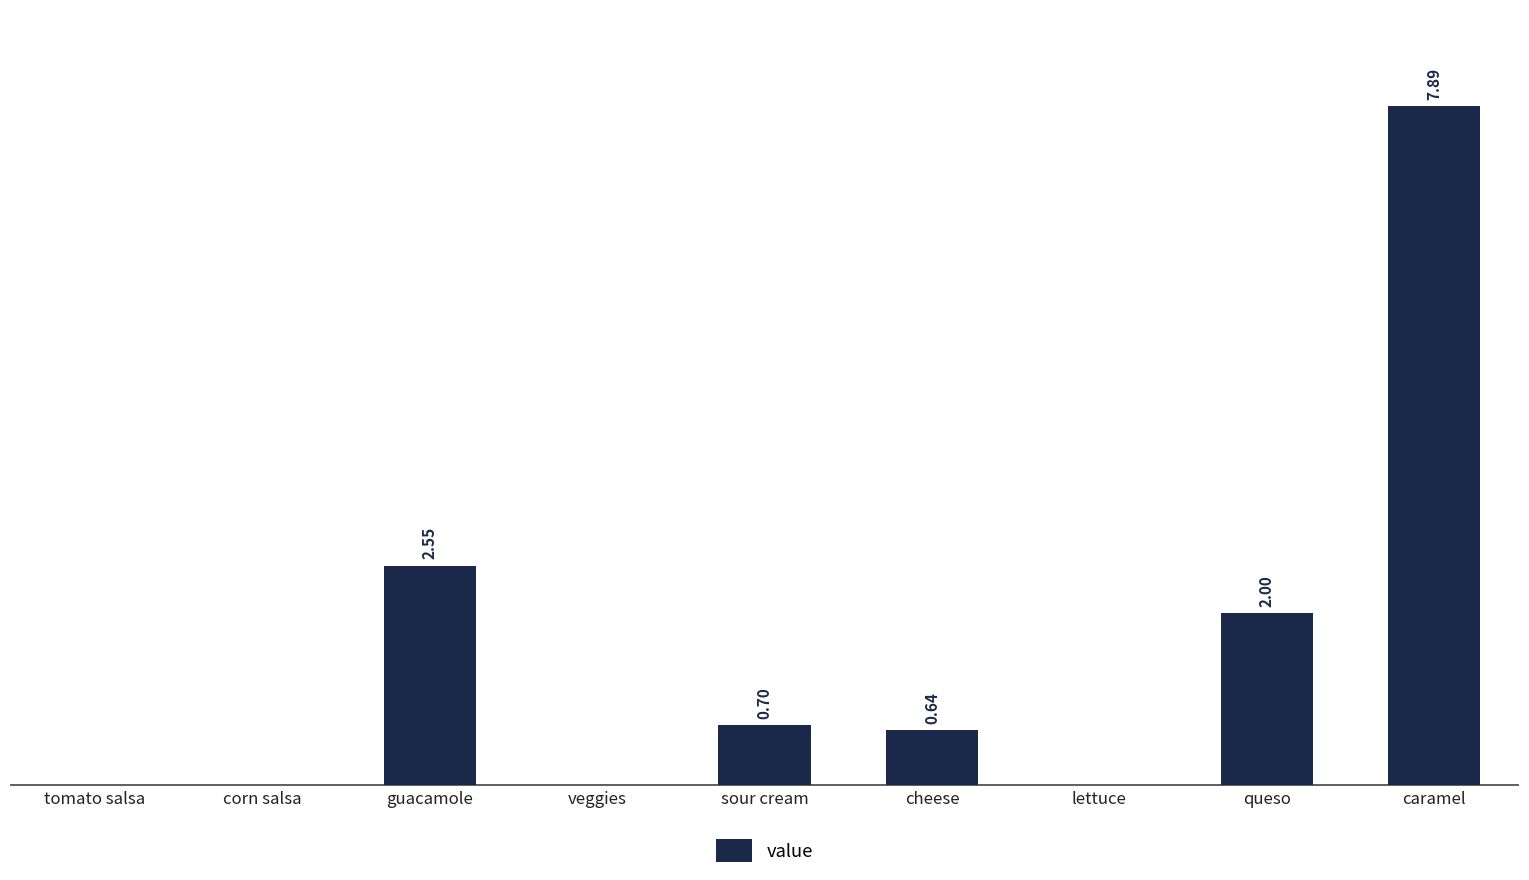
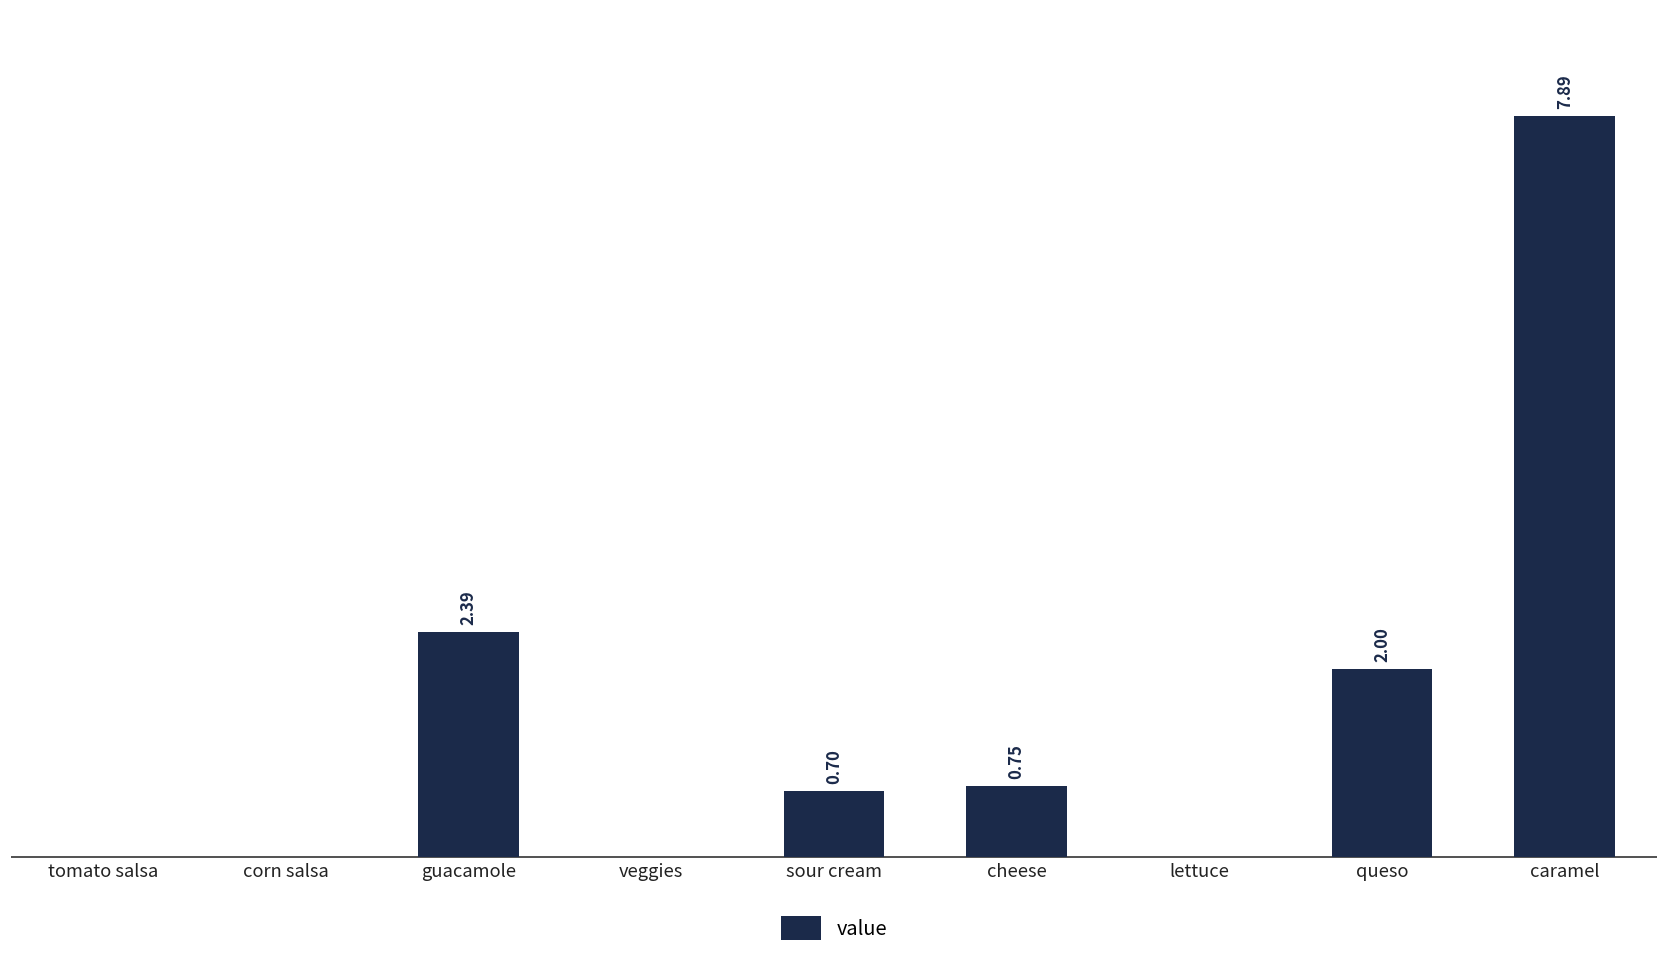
guacamole: 2.55 -> 2.39
cheese: 0.64 -> 0.75
